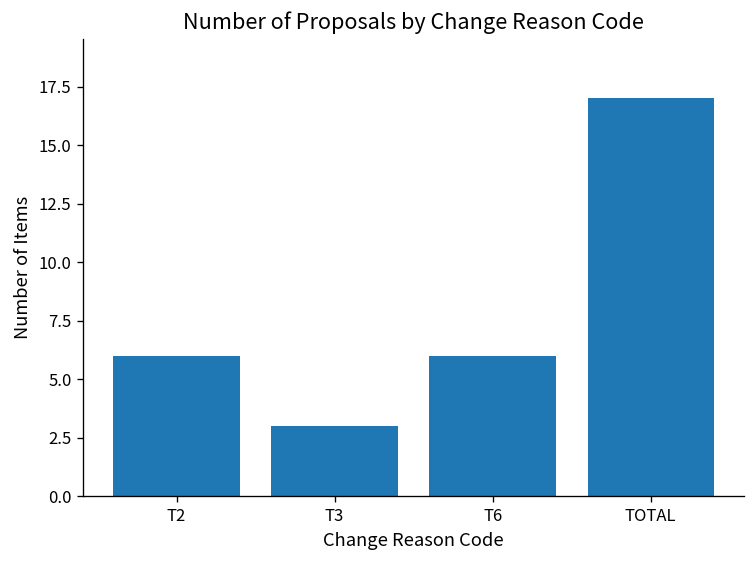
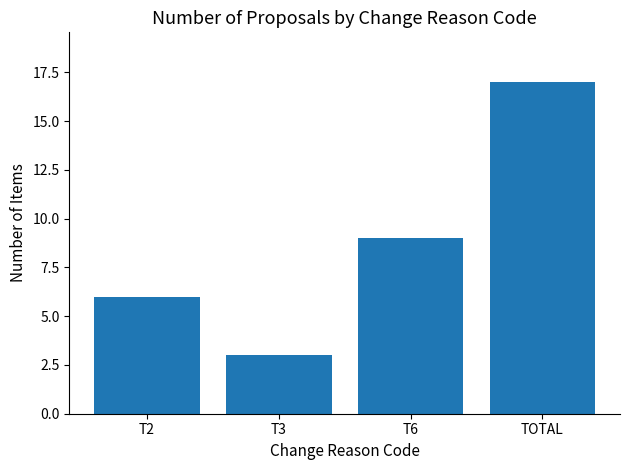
T6: 6 -> 9
